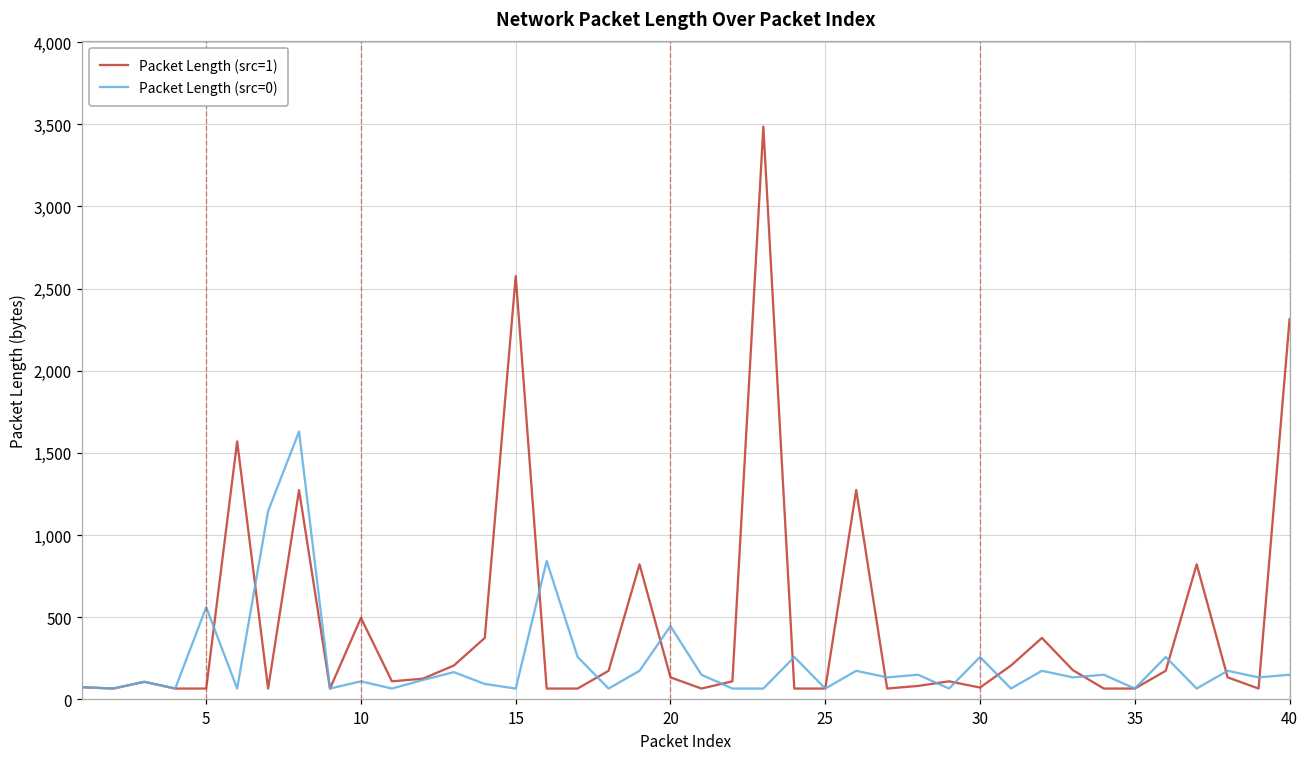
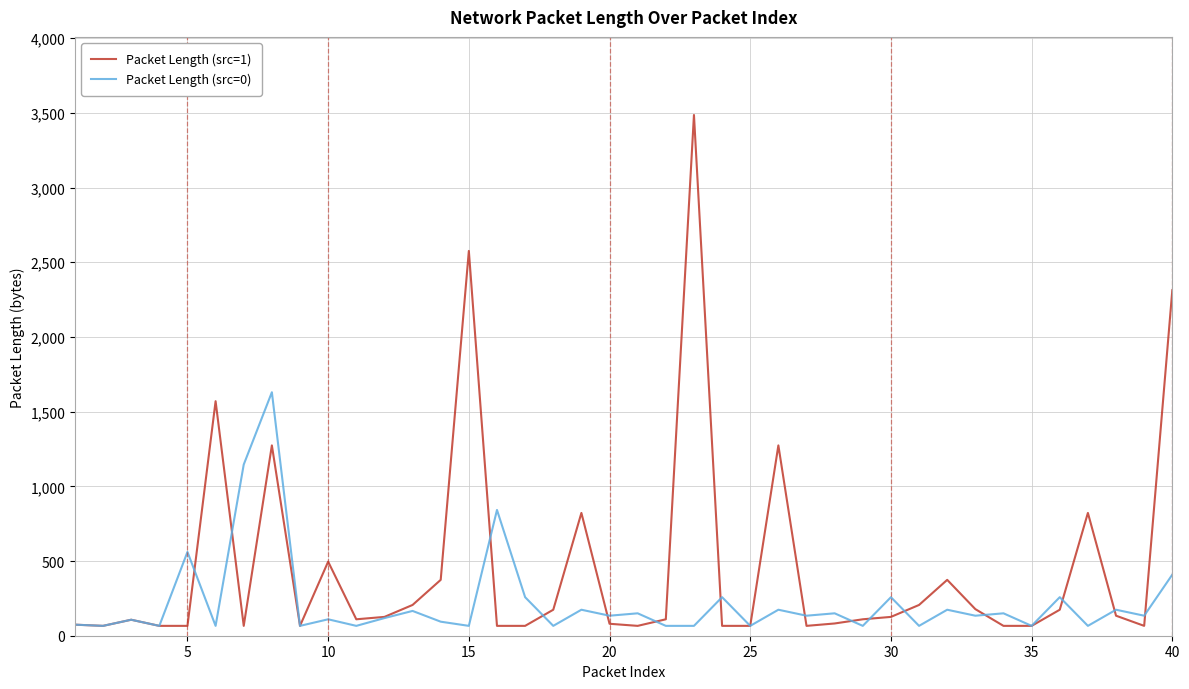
Packet Length (src=1), 20: 130 -> 80
Packet Length (src=0), 20: 450 -> 130
Packet Length (src=1), 30: 70 -> 130
Packet Length (src=0), 40: 150 -> 410
